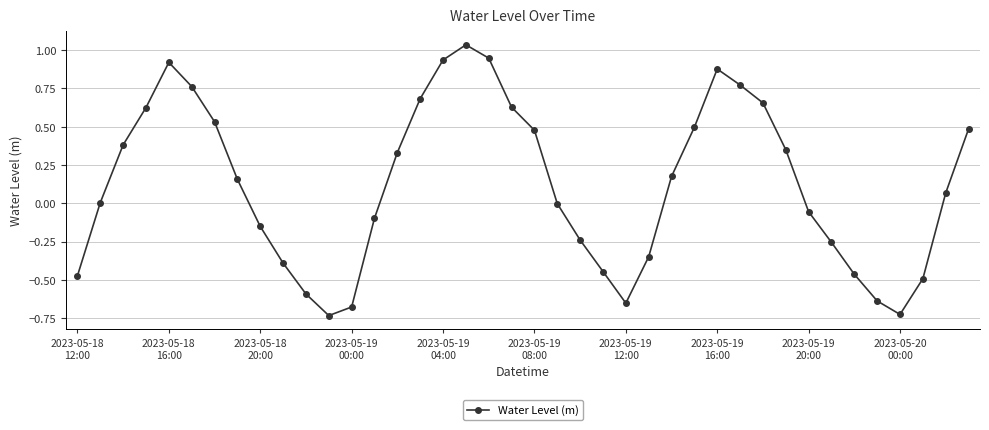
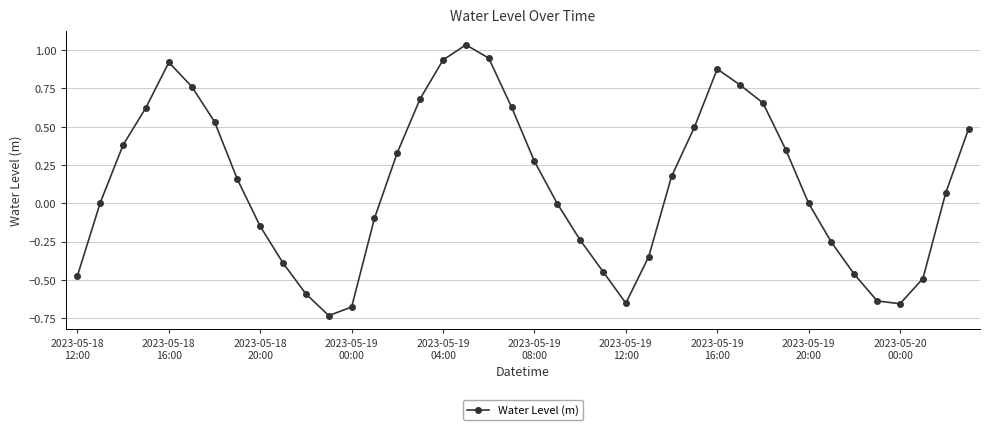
2023-05-19 08:00: 0.48 -> 0.27
2023-05-19 20:00: -0.06 -> 0.00
2023-05-20 00:00: -0.73 -> -0.66
